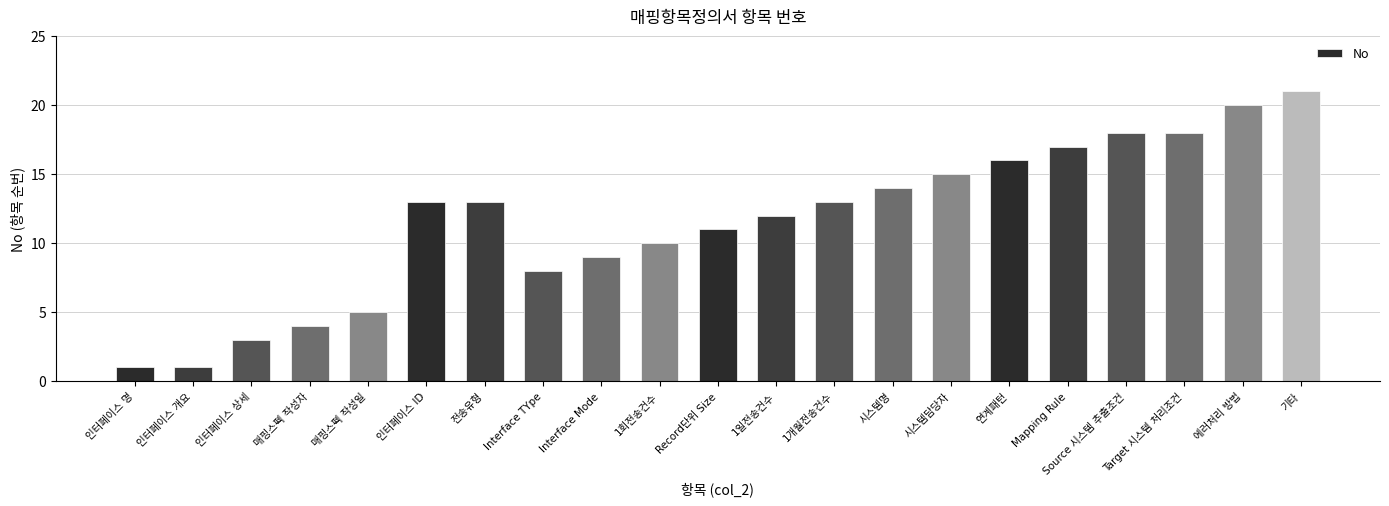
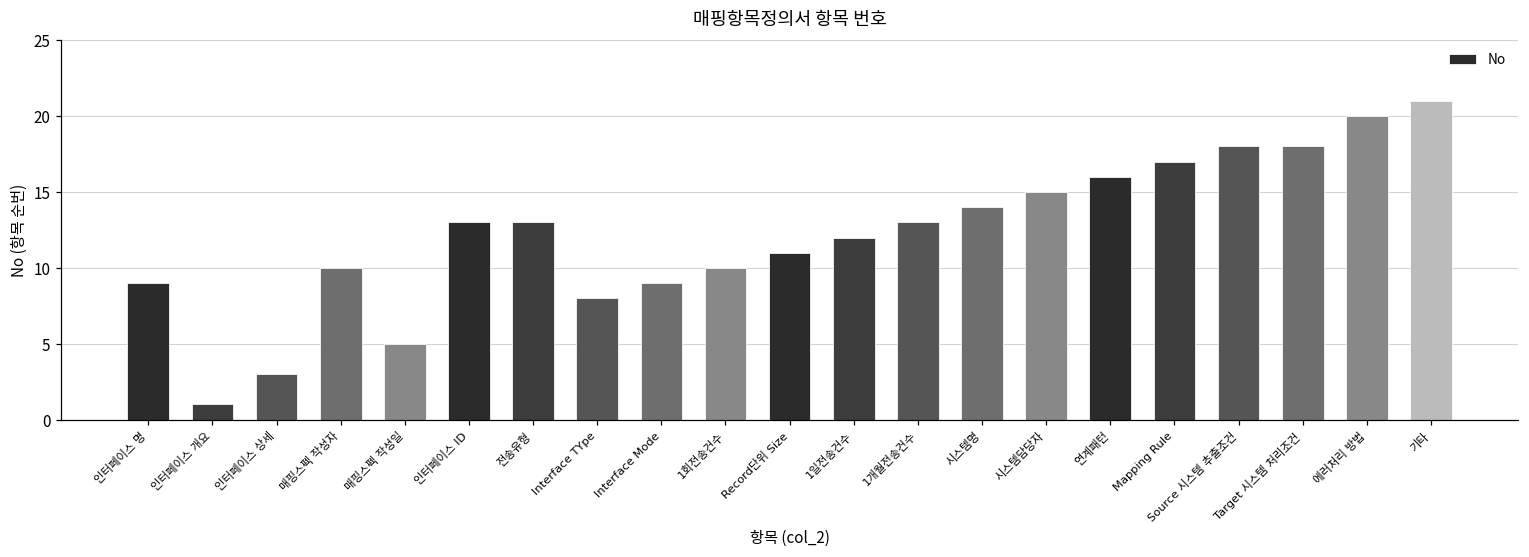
인터페이스 명: 1 -> 9
매핑스펙 작성자: 4 -> 10
